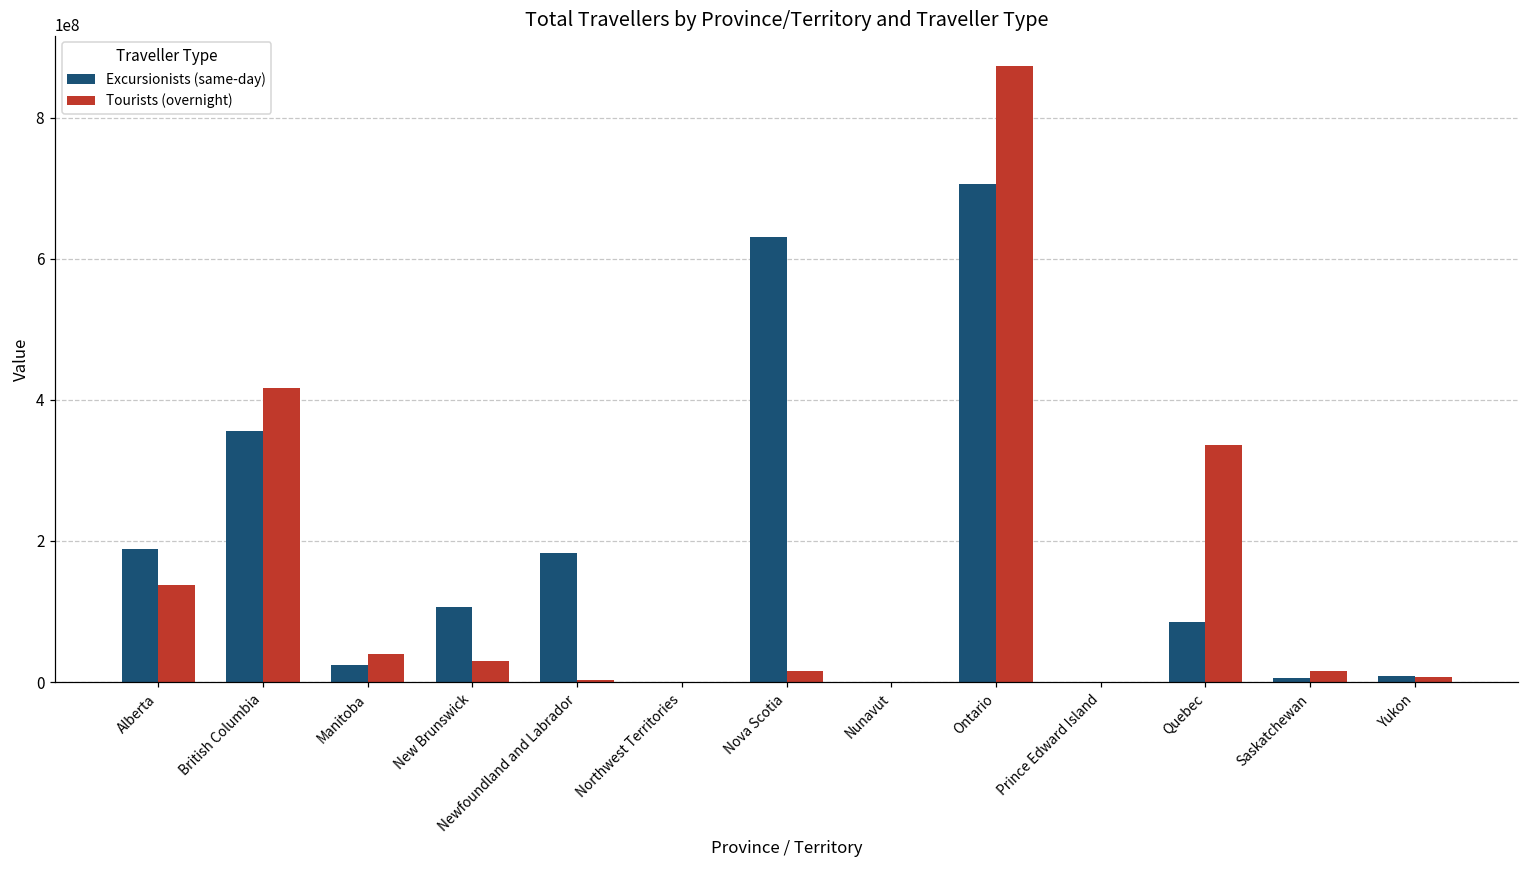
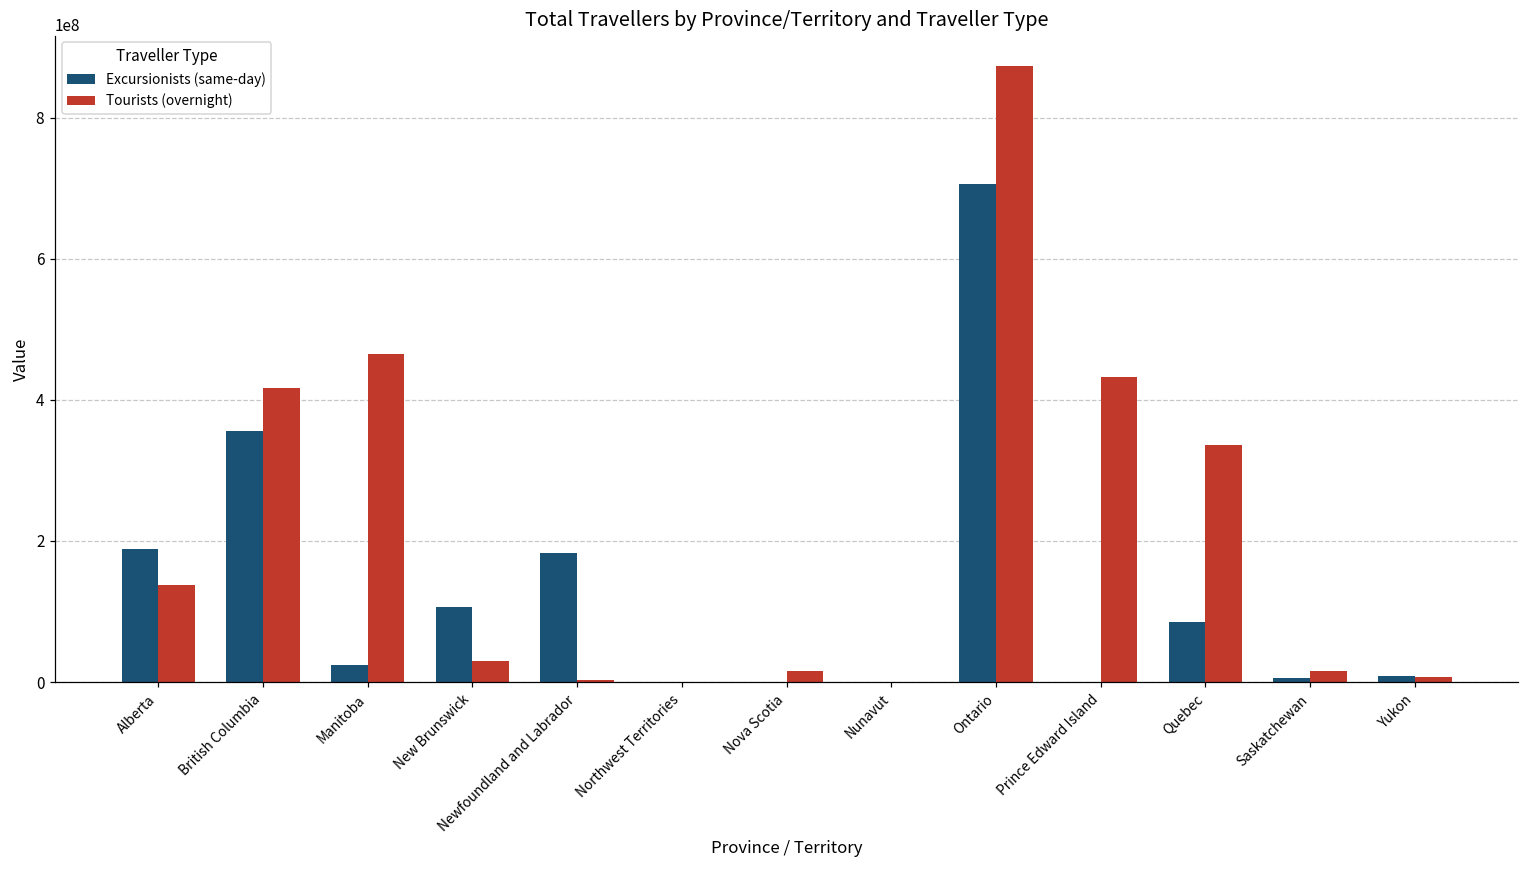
Tourists (overnight), Manitoba: 40000000 -> 460000000
Excursionists (same-day), Nova Scotia: 630000000 -> 0
Tourists (overnight), Prince Edward Island: 0 -> 430000000
